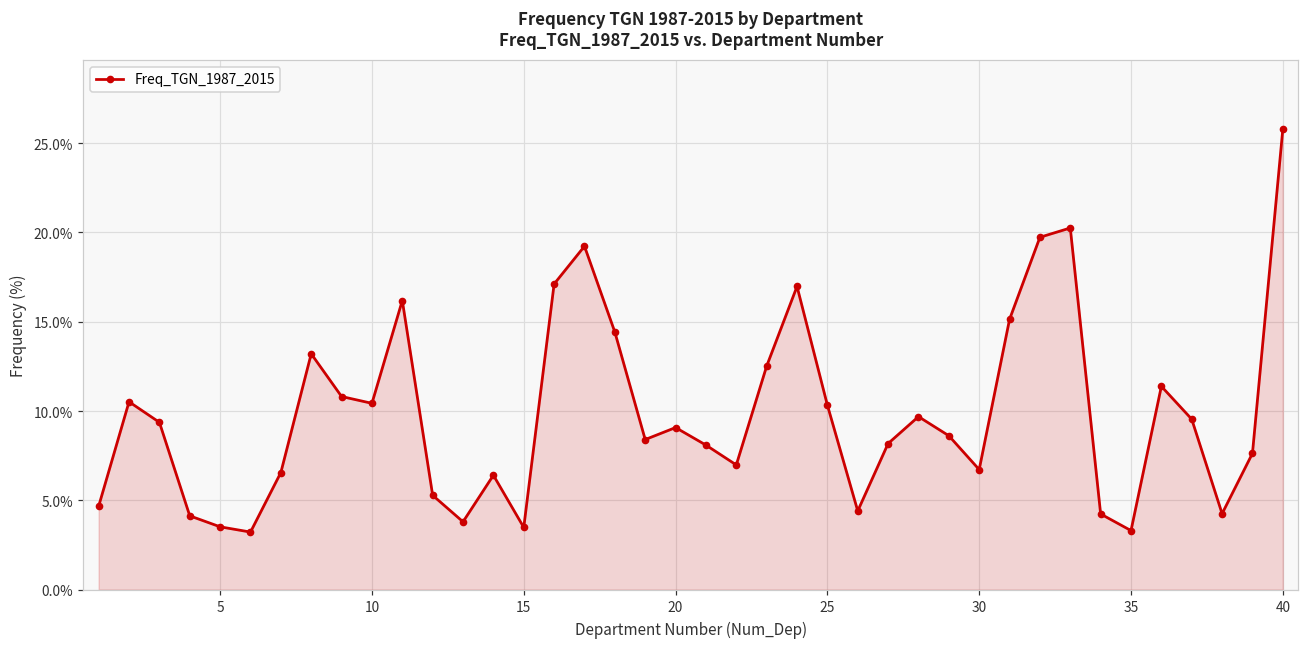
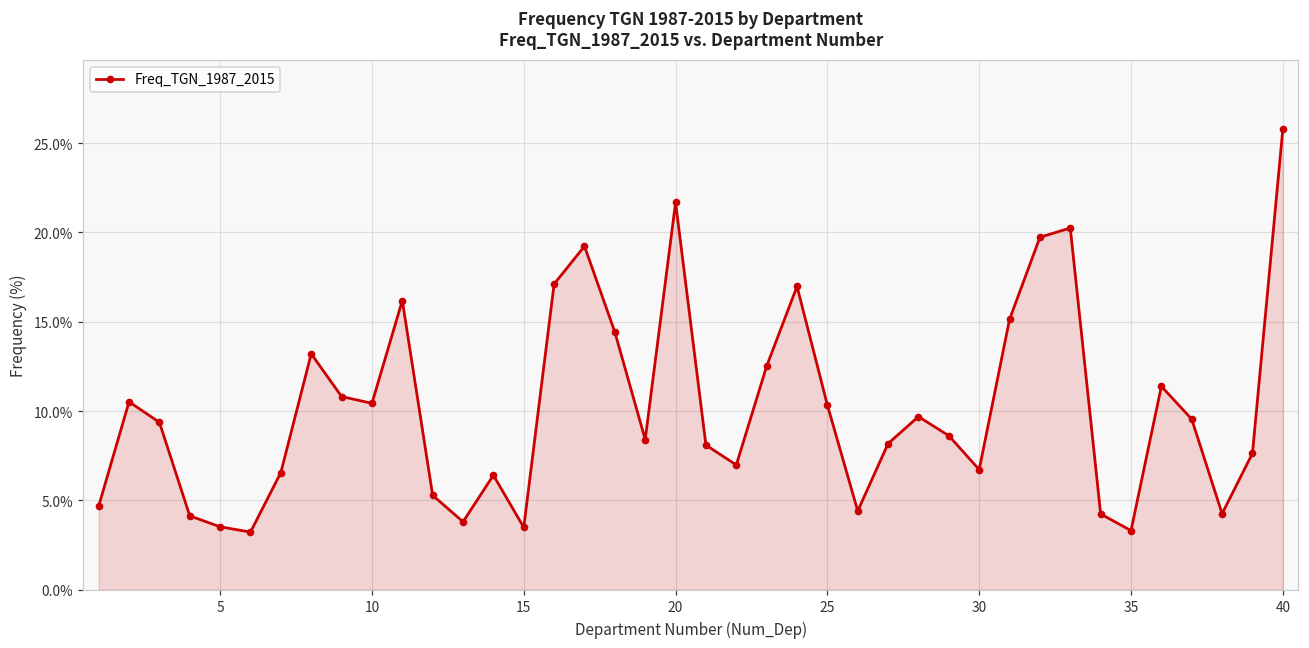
20: 9.1% -> 21.7%
